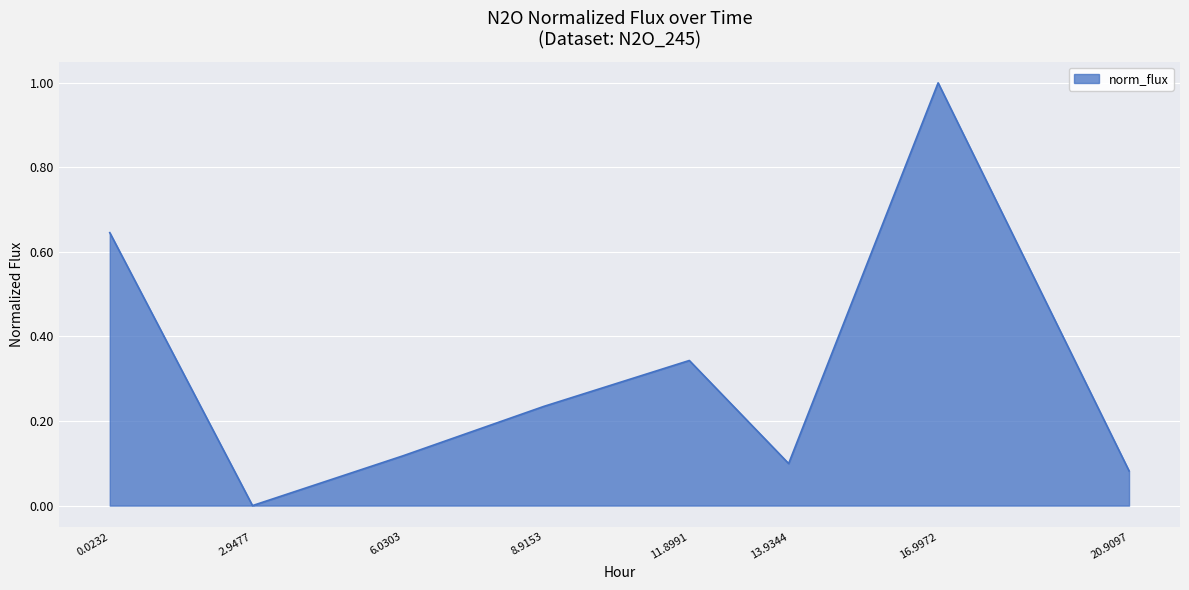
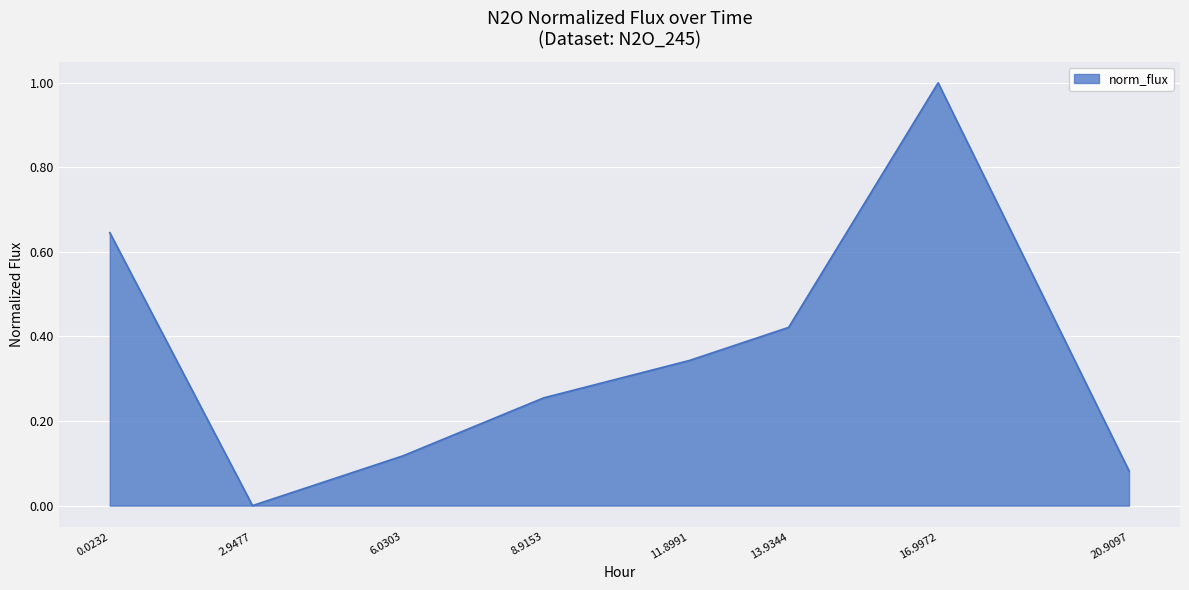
8.9153: 0.23 -> 0.25
13.9344: 0.10 -> 0.42
